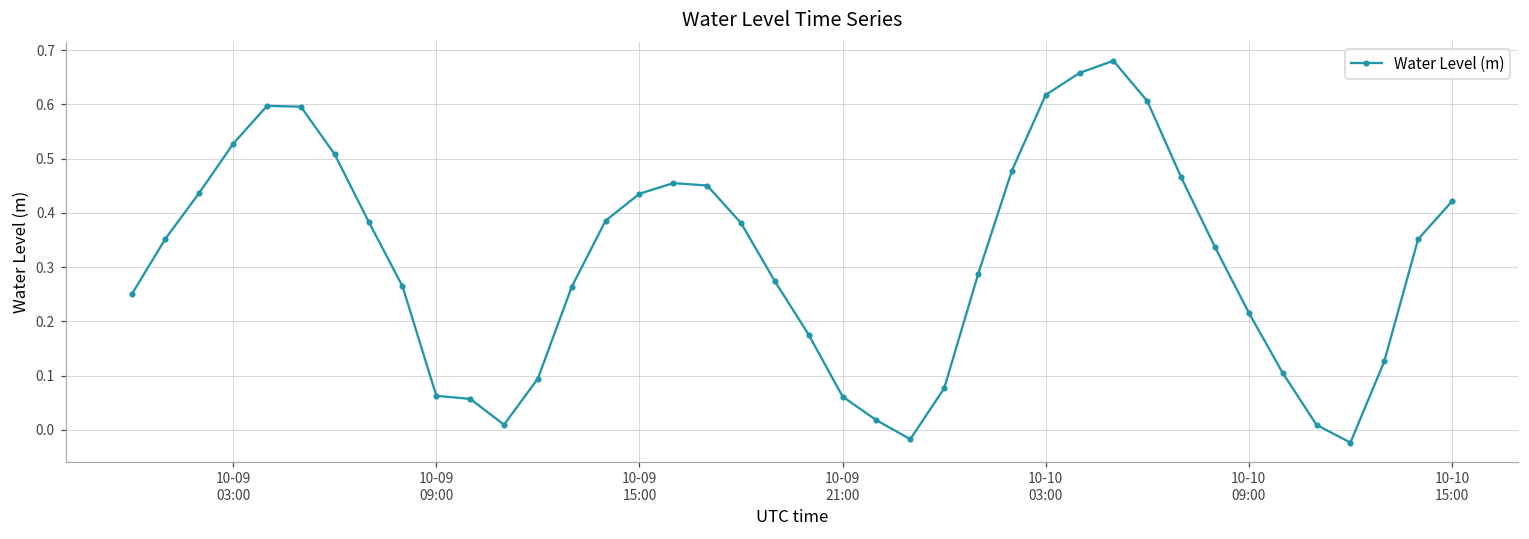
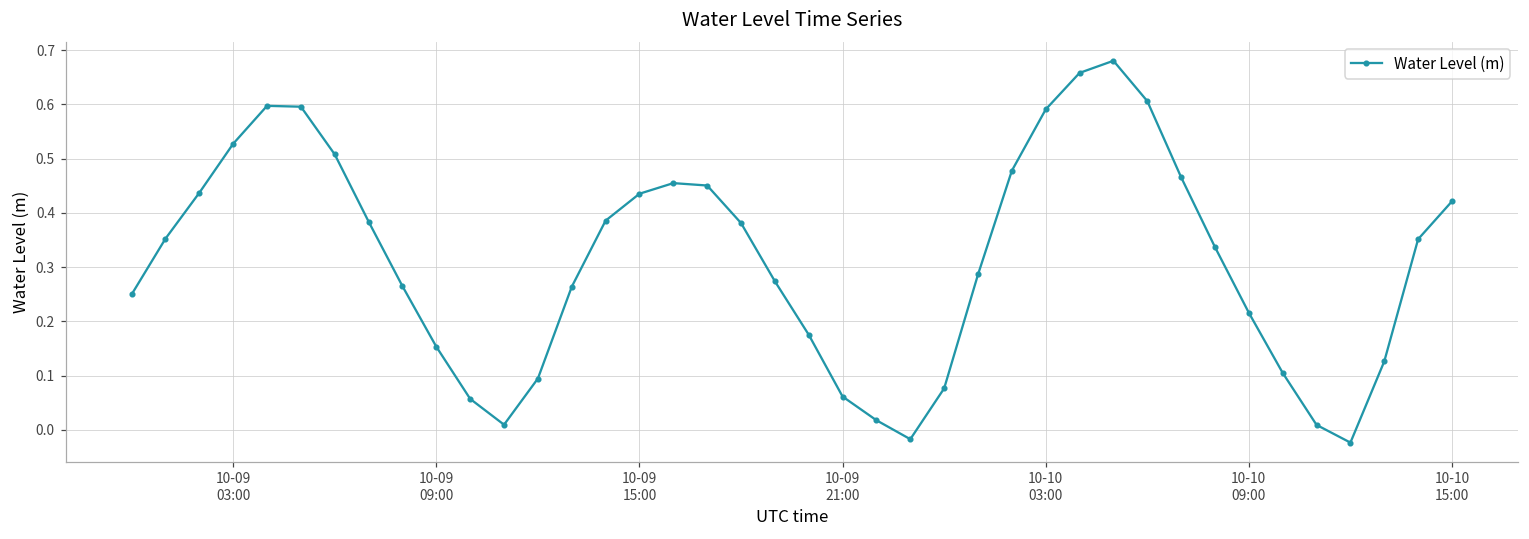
10-09 09:00: 0.06 -> 0.15
10-10 03:00: 0.62 -> 0.59
